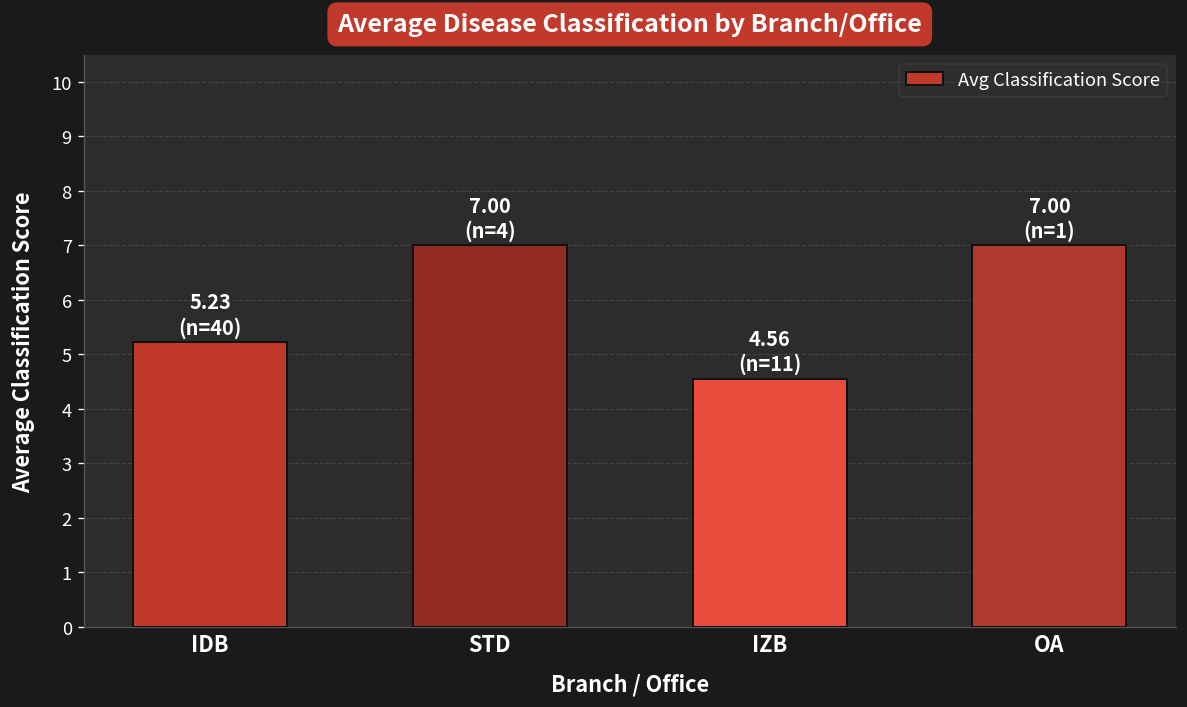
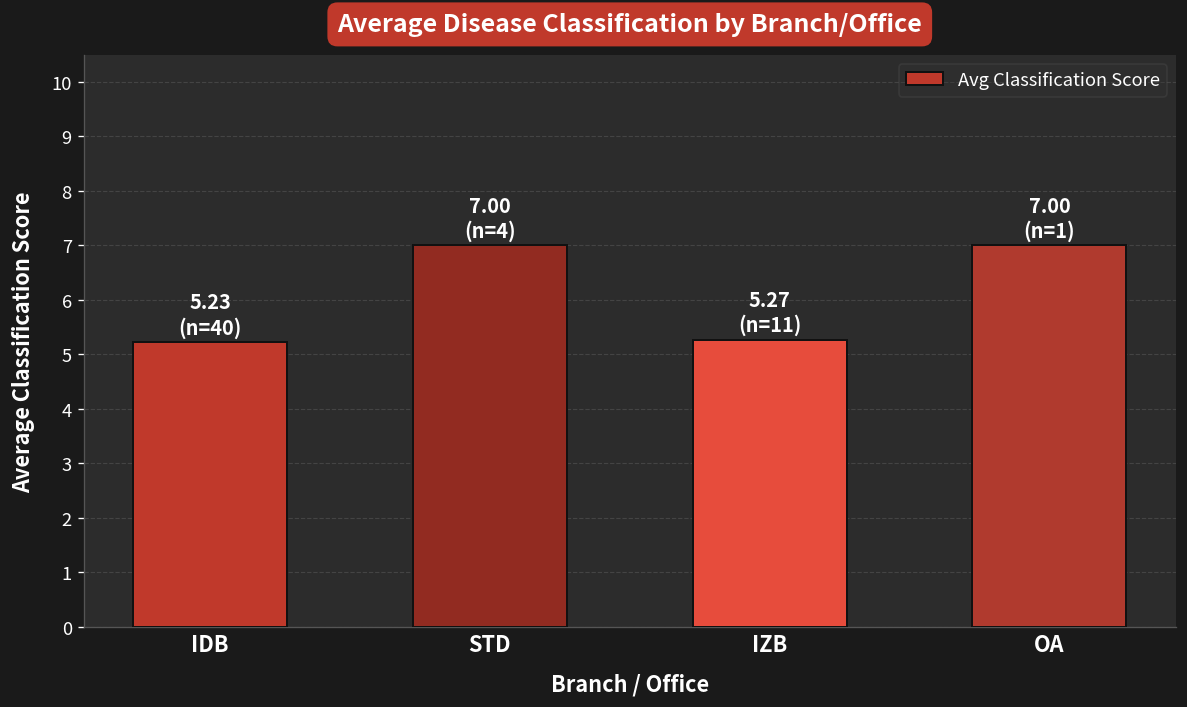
IZB: 4.56 -> 5.27
